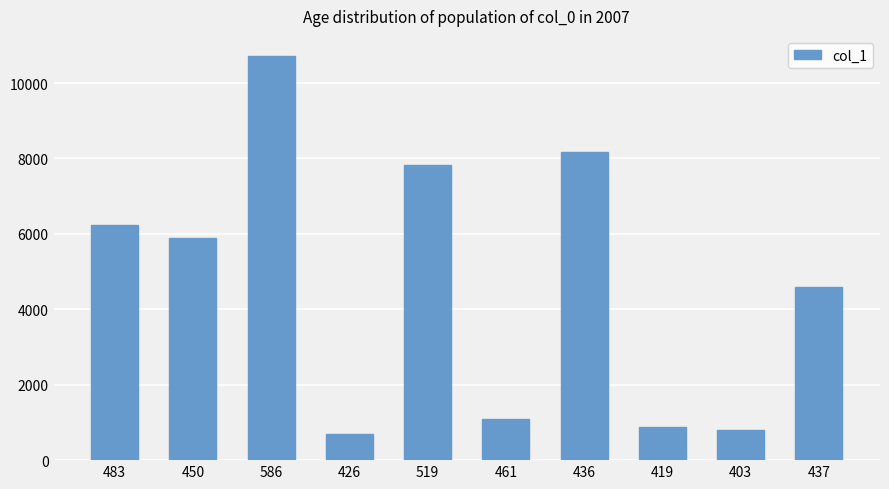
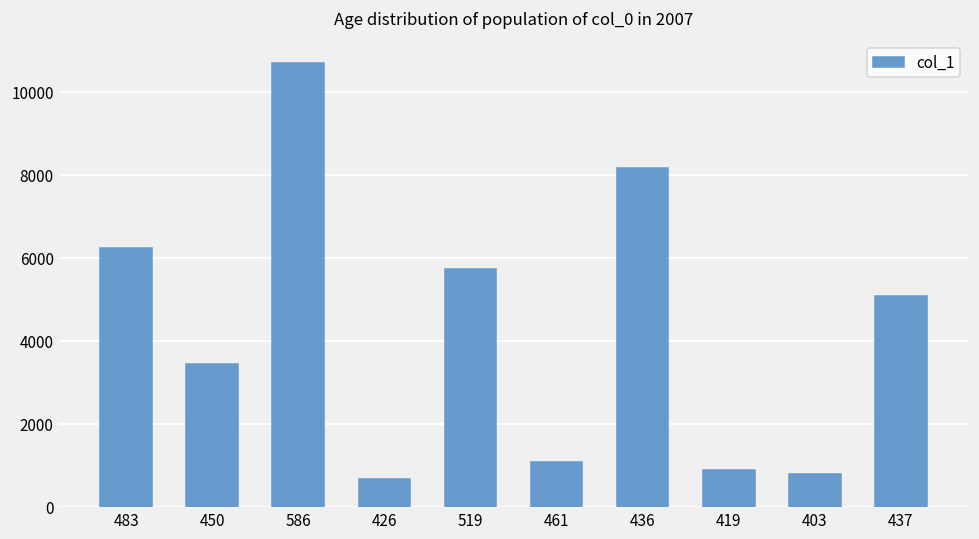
450: 5900 -> 3400
519: 7800 -> 5700
437: 4600 -> 5100
